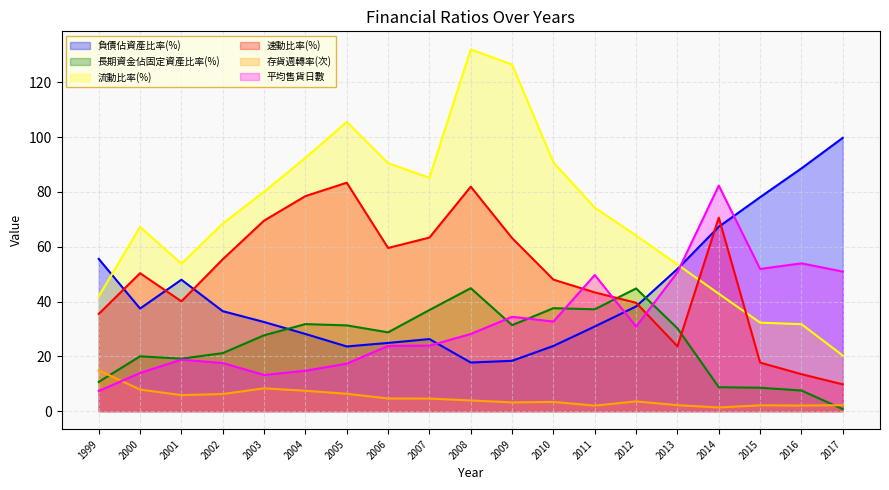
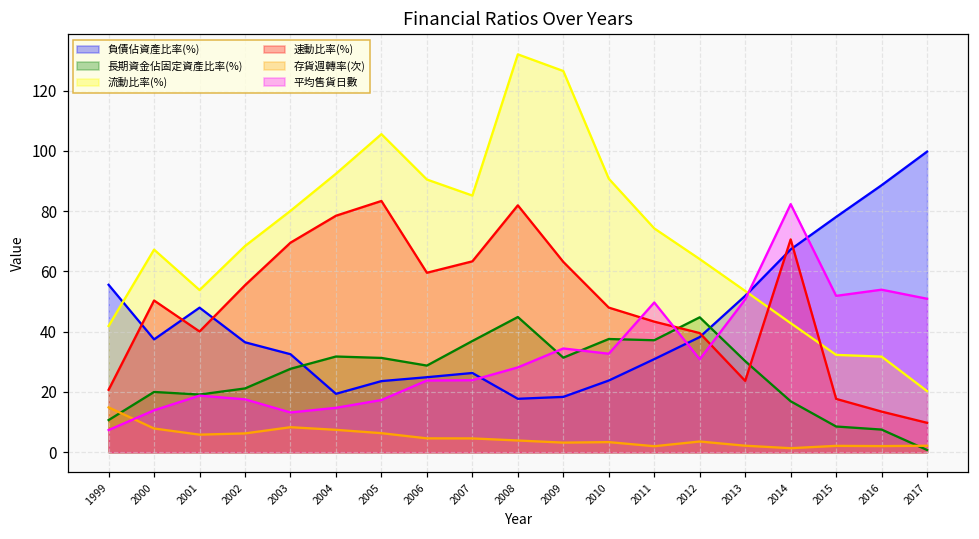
速動比率(%), 1999: 35 -> 21
負債佔資產比率(%), 2004: 28 -> 19
長期資金佔固定資產比率(%), 2014: 9 -> 17
